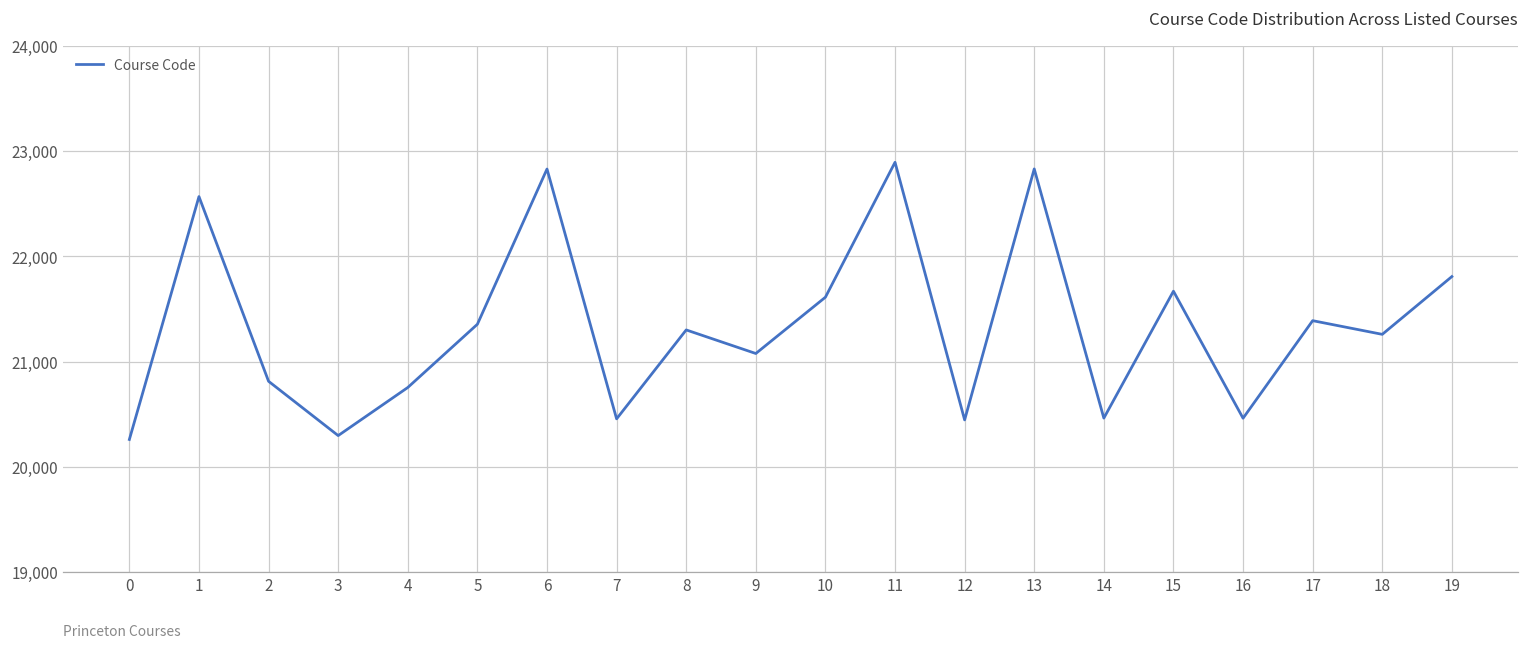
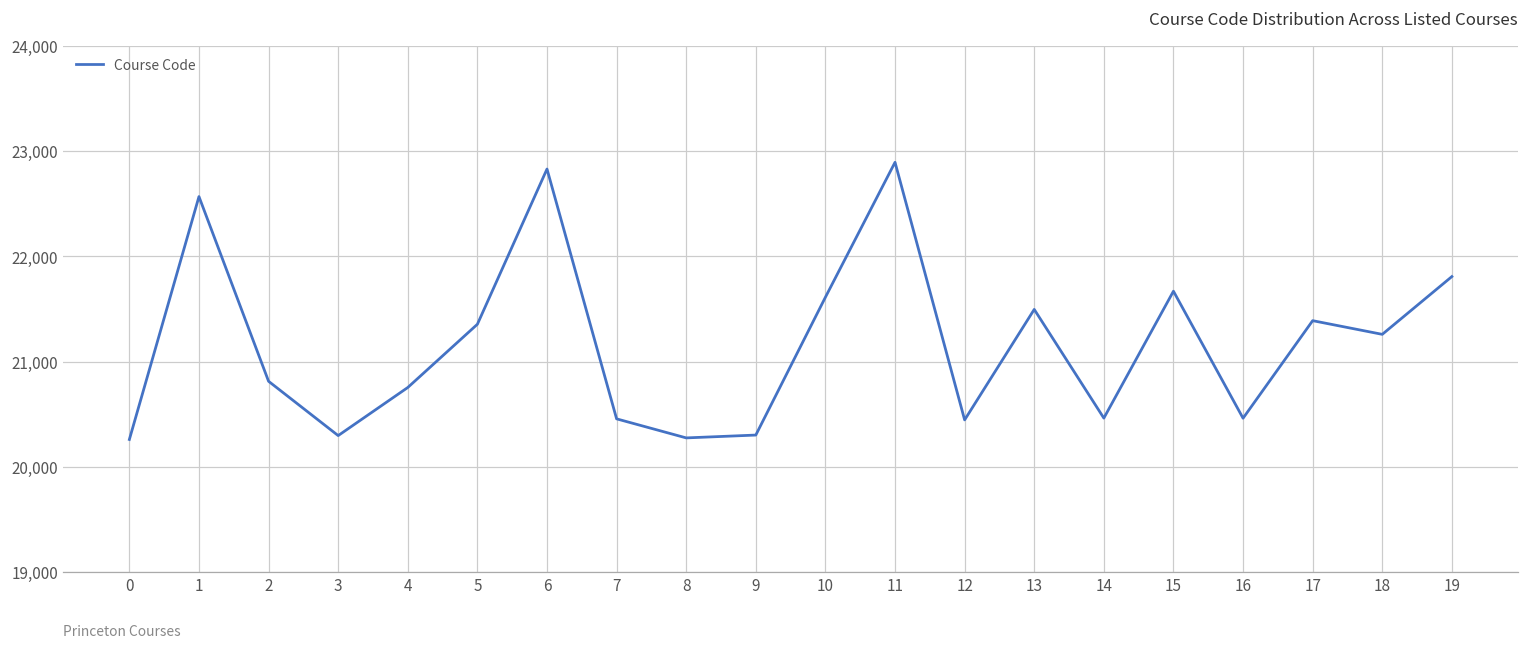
8: 21,300 -> 20,300
9: 21,100 -> 20,300
13: 22,800 -> 21,500
